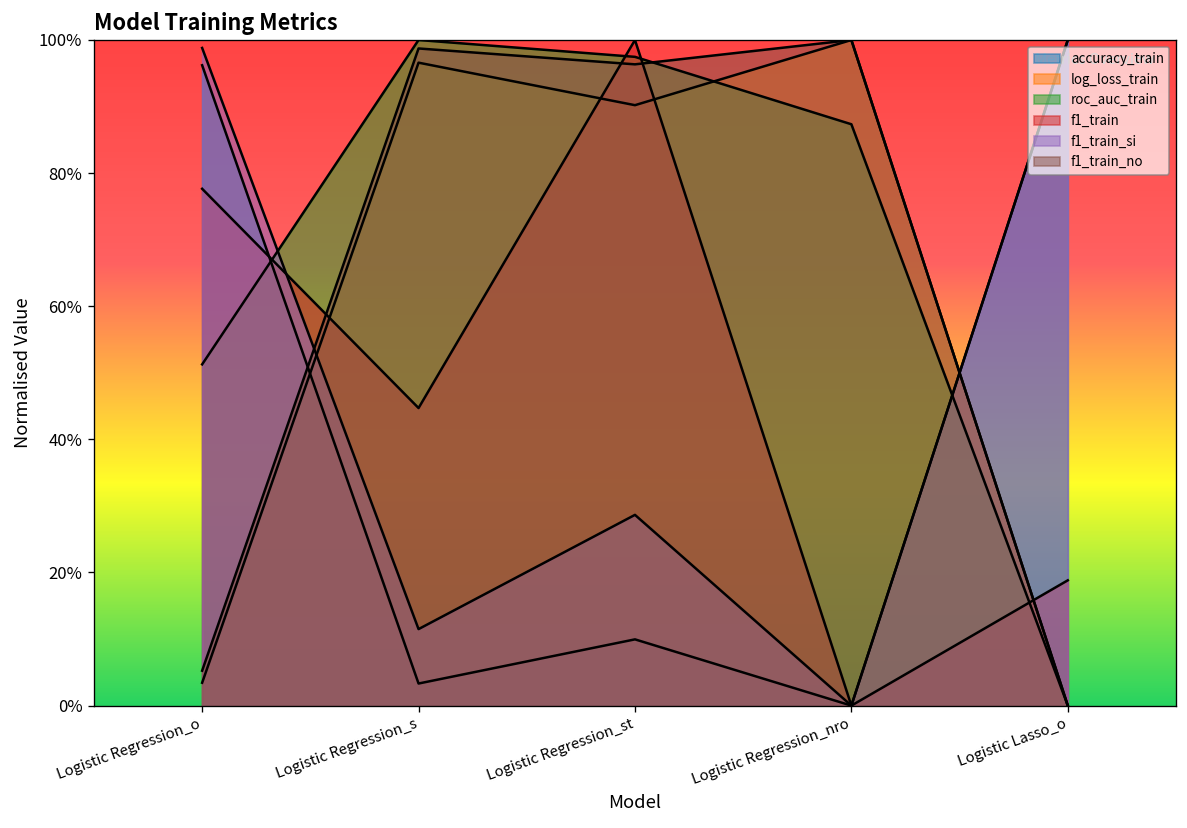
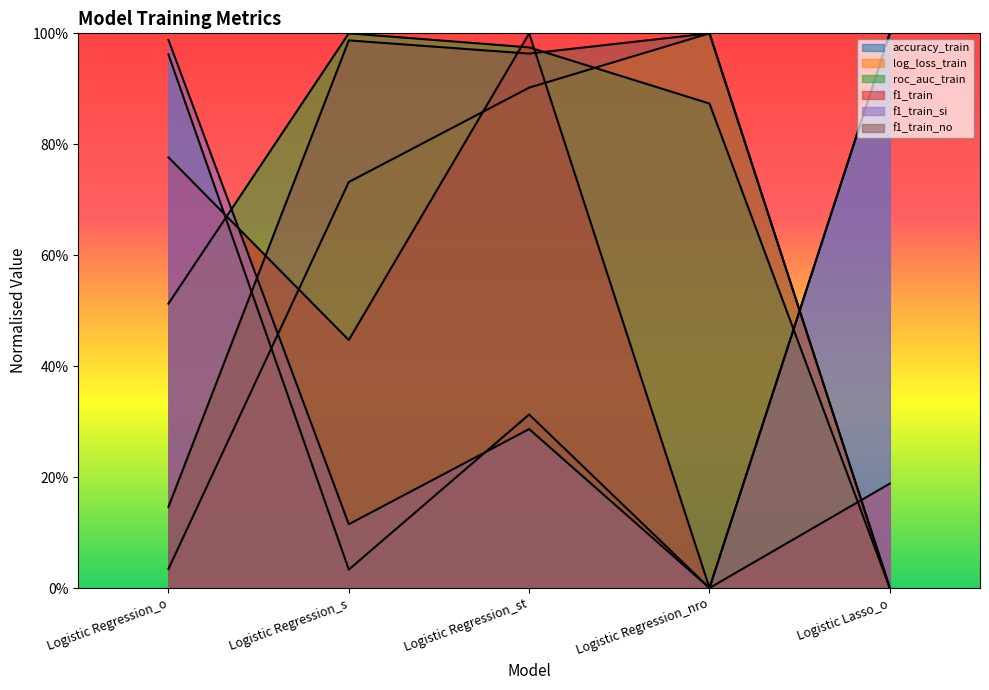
f1_train_no, Logistic Regression_o: 5% -> 15%
log_loss_train, Logistic Regression_s: 97% -> 73%
accuracy_train, Logistic Regression_st: 10% -> 31%
